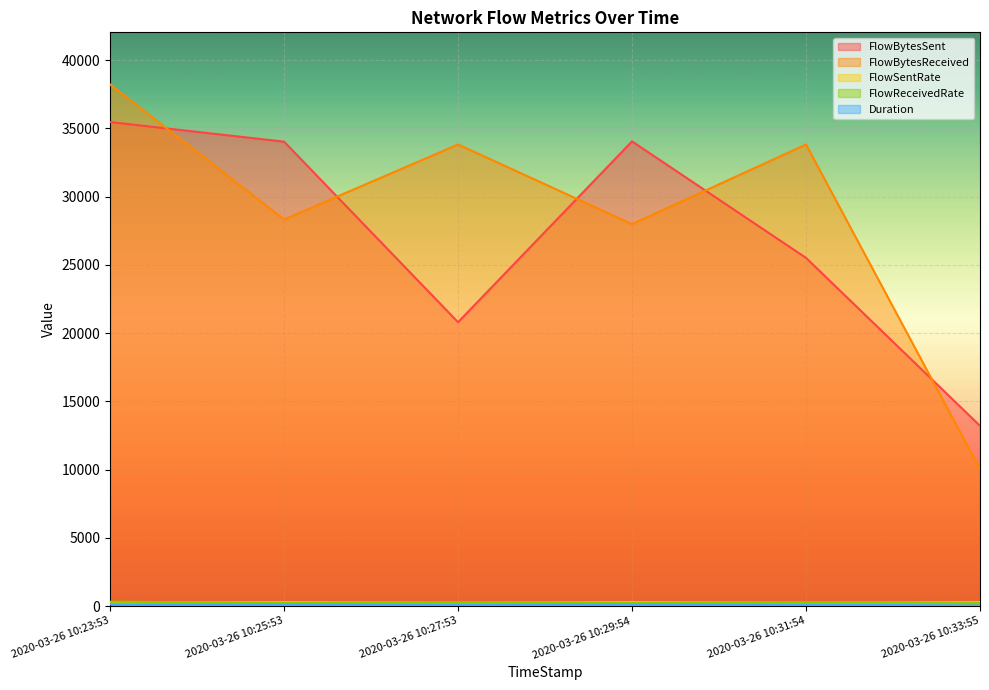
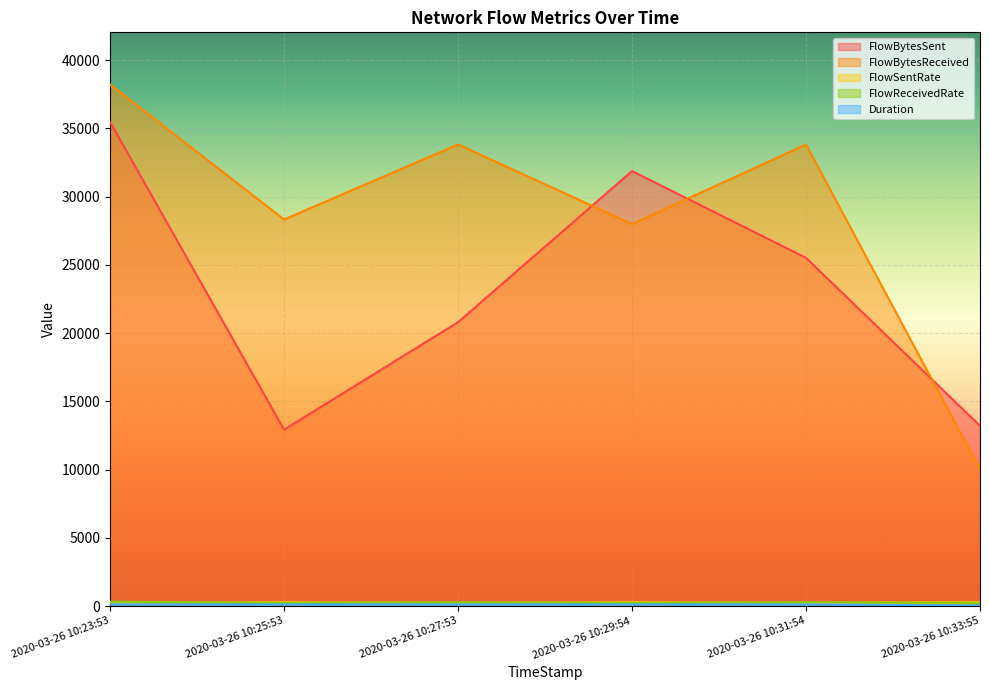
FlowBytesSent, 2020-03-26 10:25:53: 34000 -> 12900
FlowBytesSent, 2020-03-26 10:29:54: 34100 -> 31900
